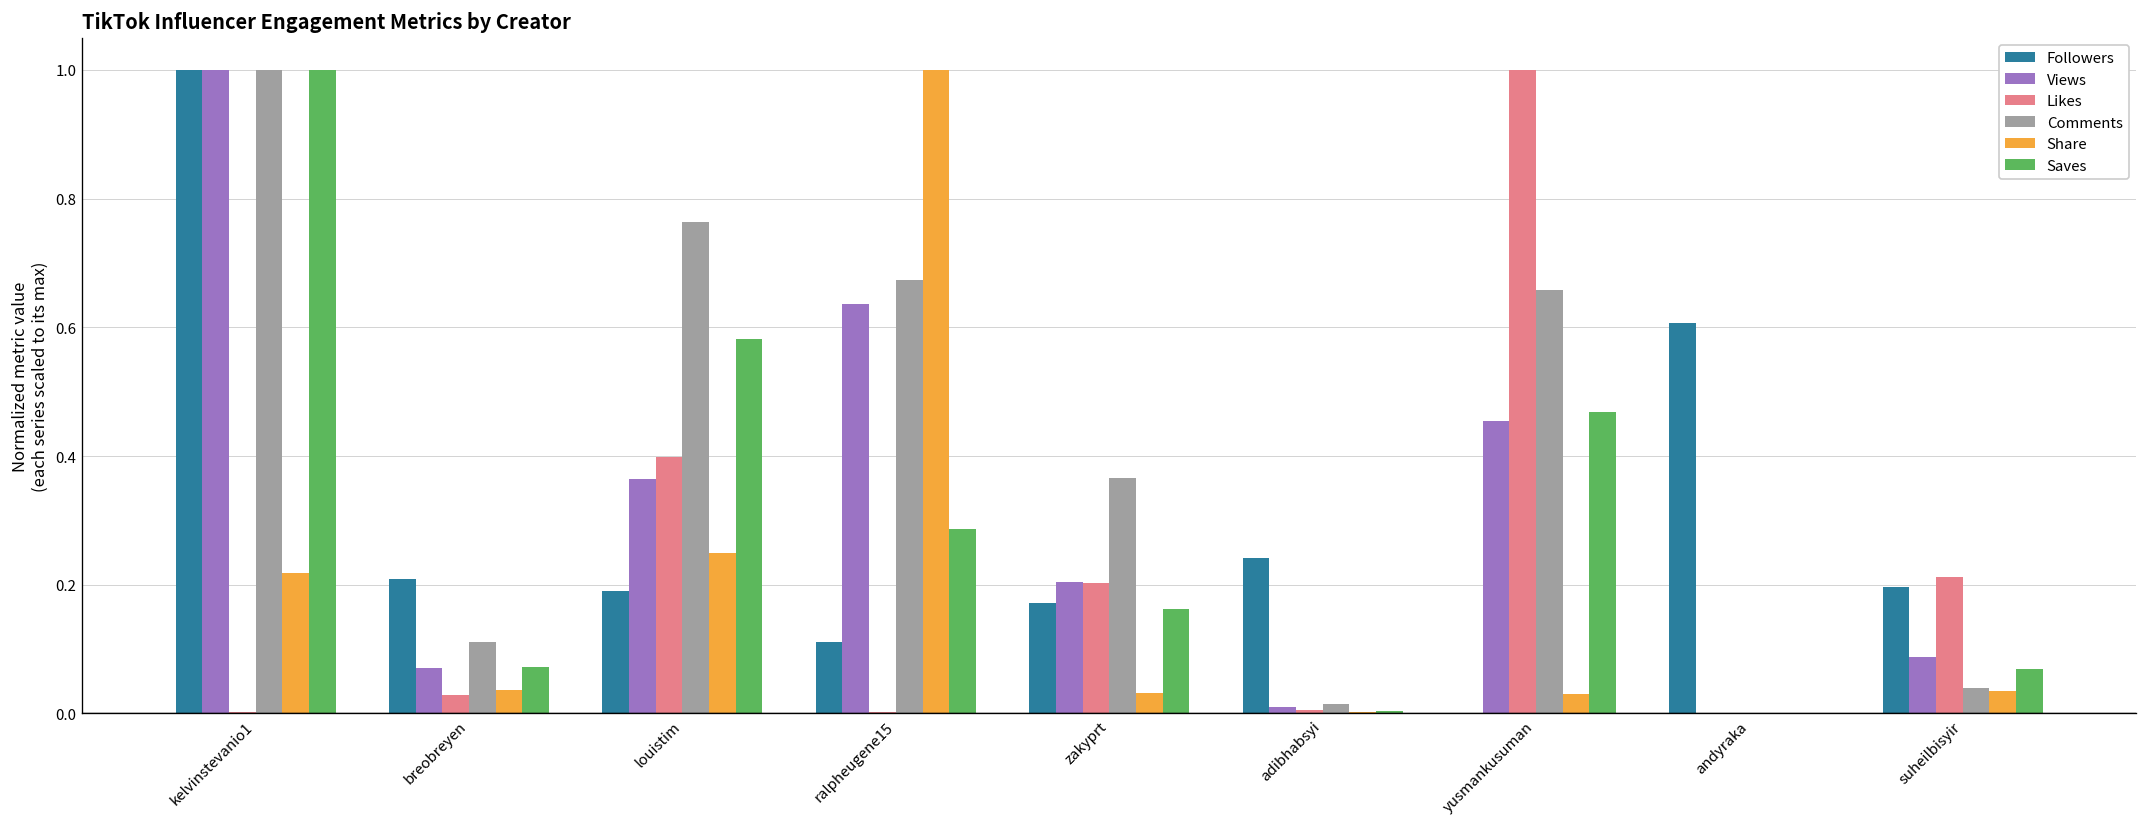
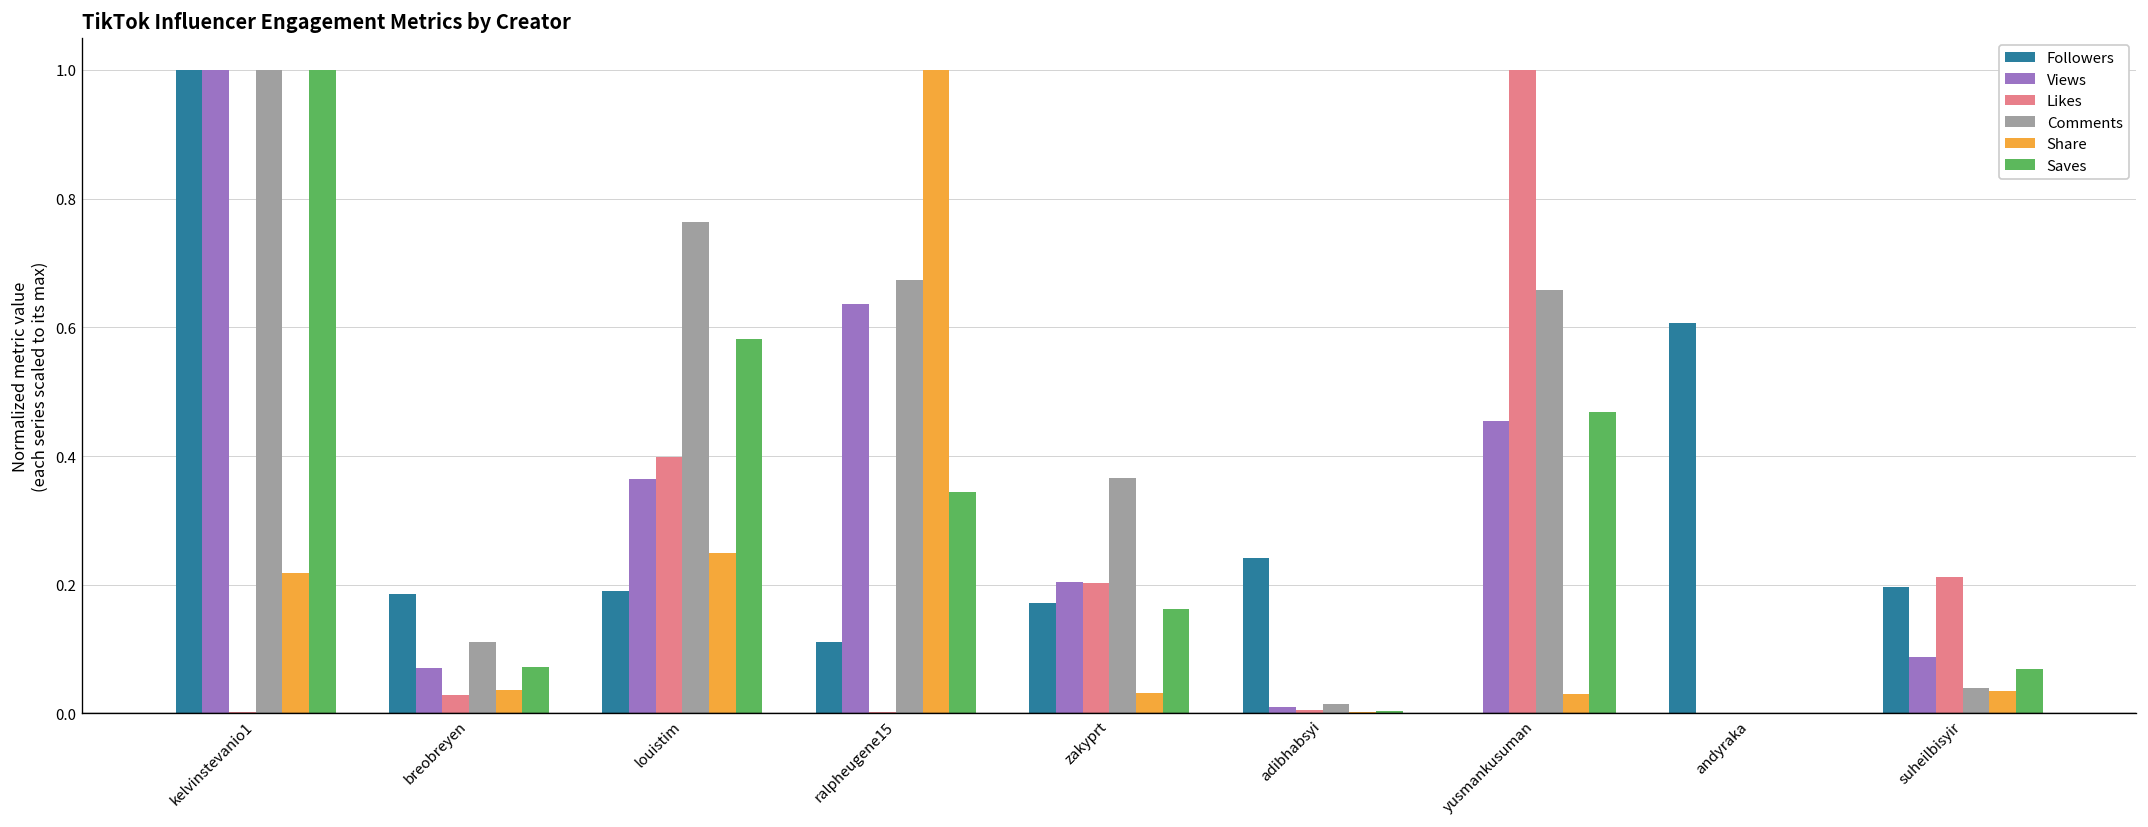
Followers, breobreyen: 0.21 -> 0.19
Saves, ralpheugene15: 0.29 -> 0.34
